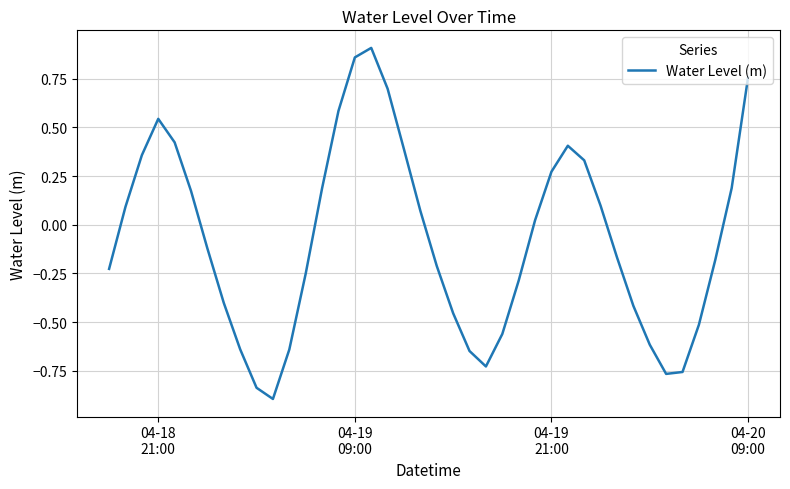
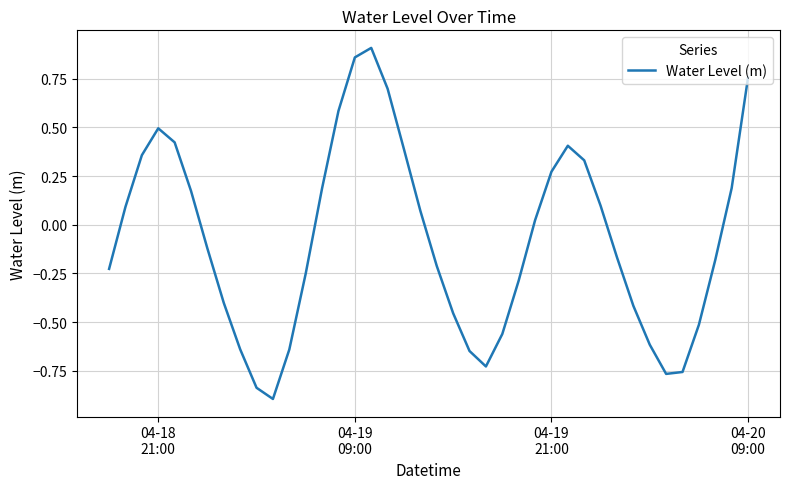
04-18 21:00: 0.54 -> 0.50
